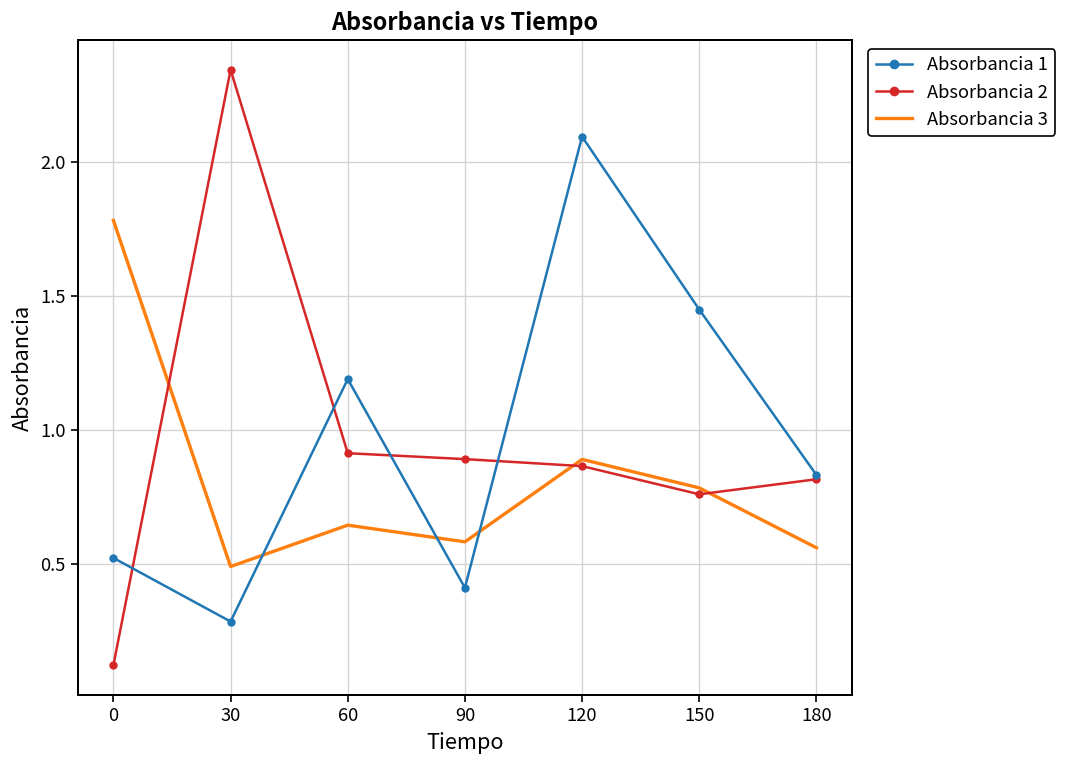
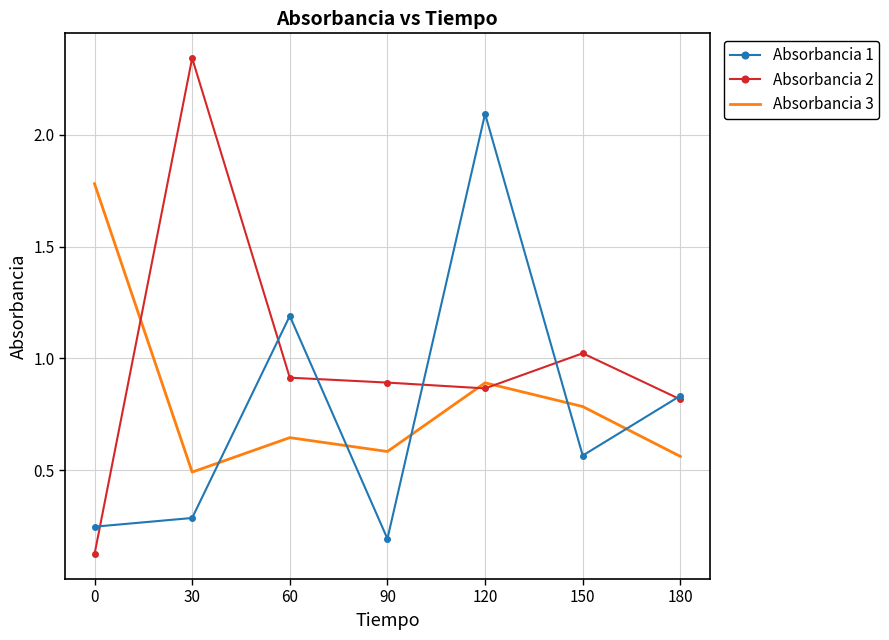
Absorbancia 1, 0: 0.52 -> 0.25
Absorbancia 1, 90: 0.41 -> 0.19
Absorbancia 1, 150: 1.45 -> 0.57
Absorbancia 2, 150: 0.76 -> 1.02
